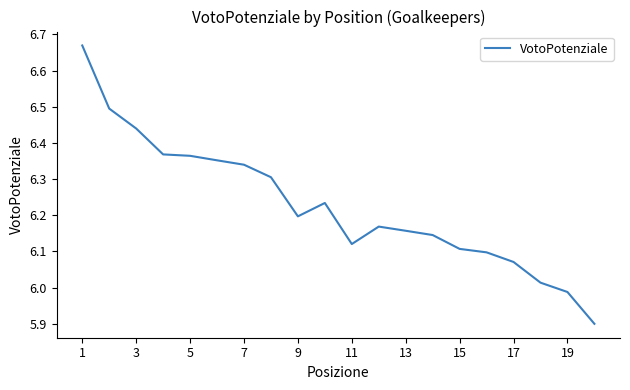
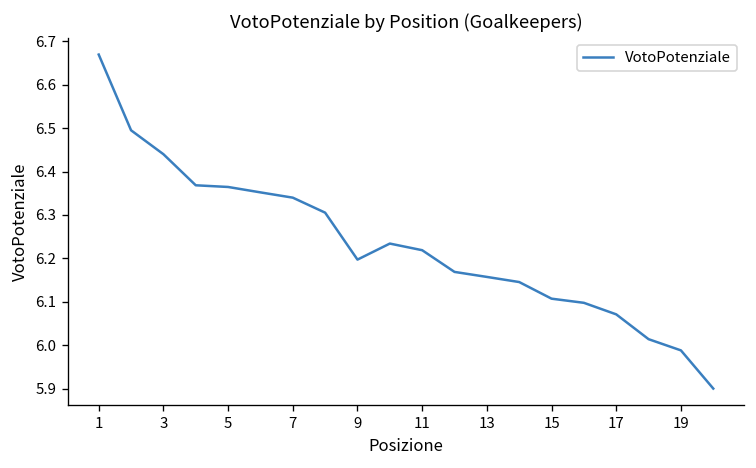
11: 6.12 -> 6.22
